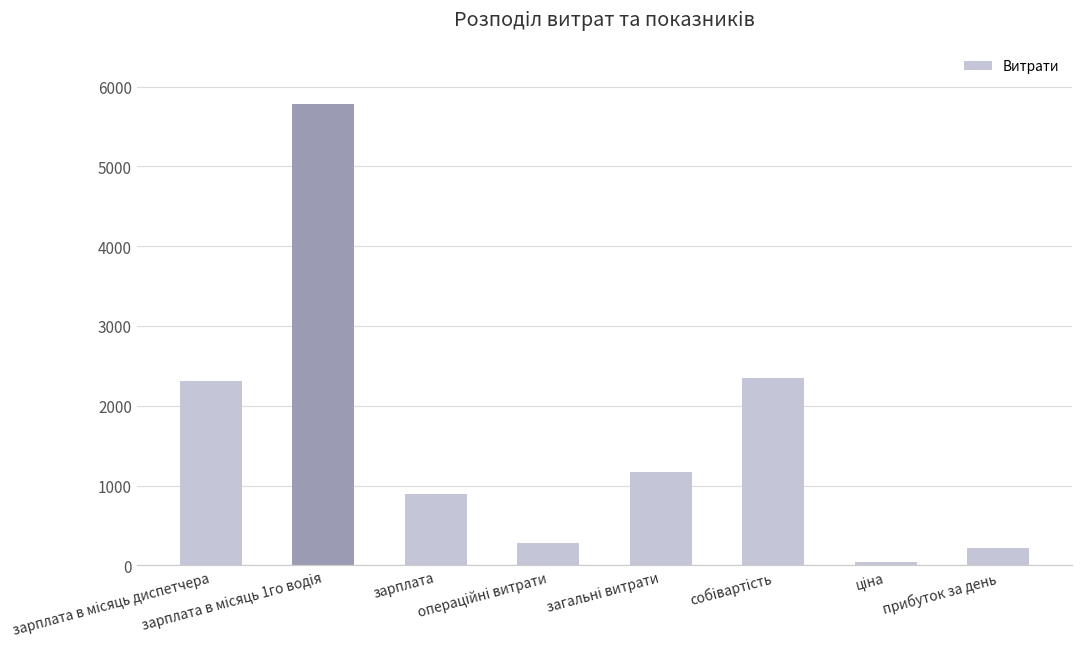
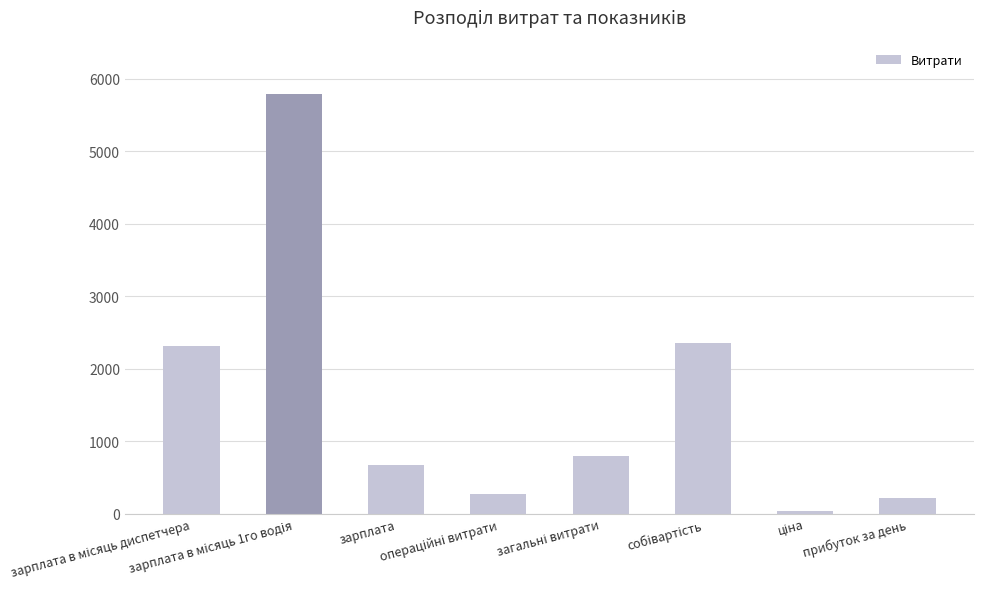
зарплата: 900 -> 700
загальні витрати: 1200 -> 800
